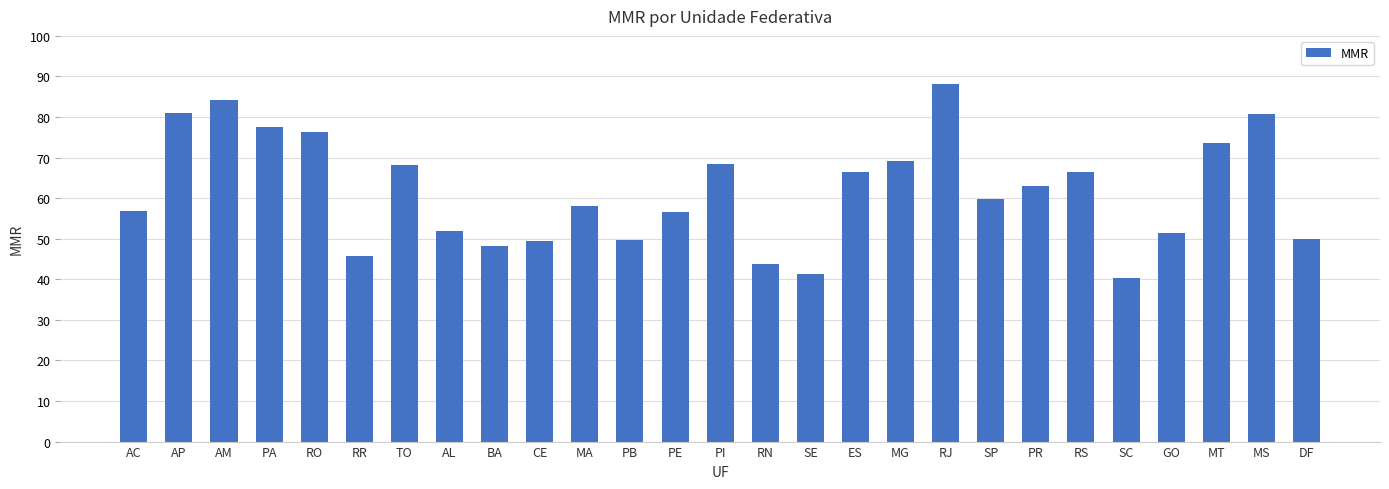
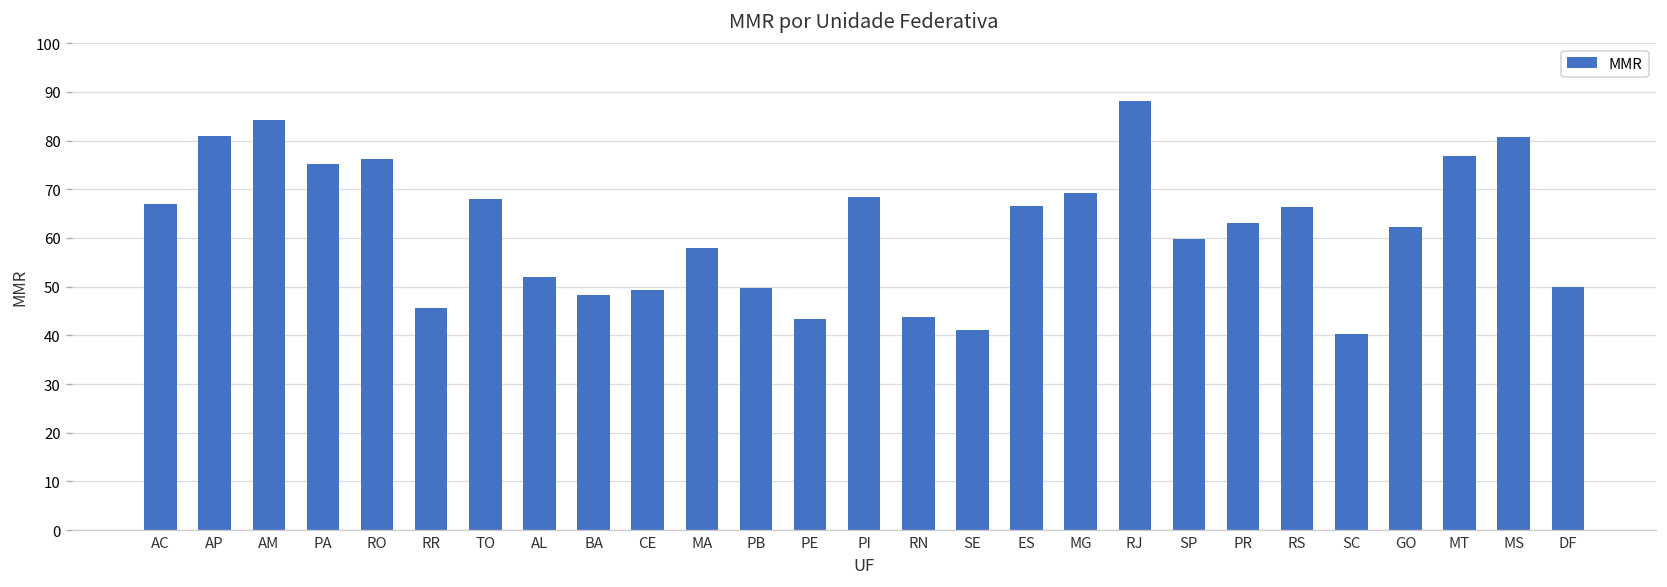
AC: 57 -> 67
PA: 78 -> 75
PE: 57 -> 43
GO: 52 -> 62
MT: 74 -> 77
